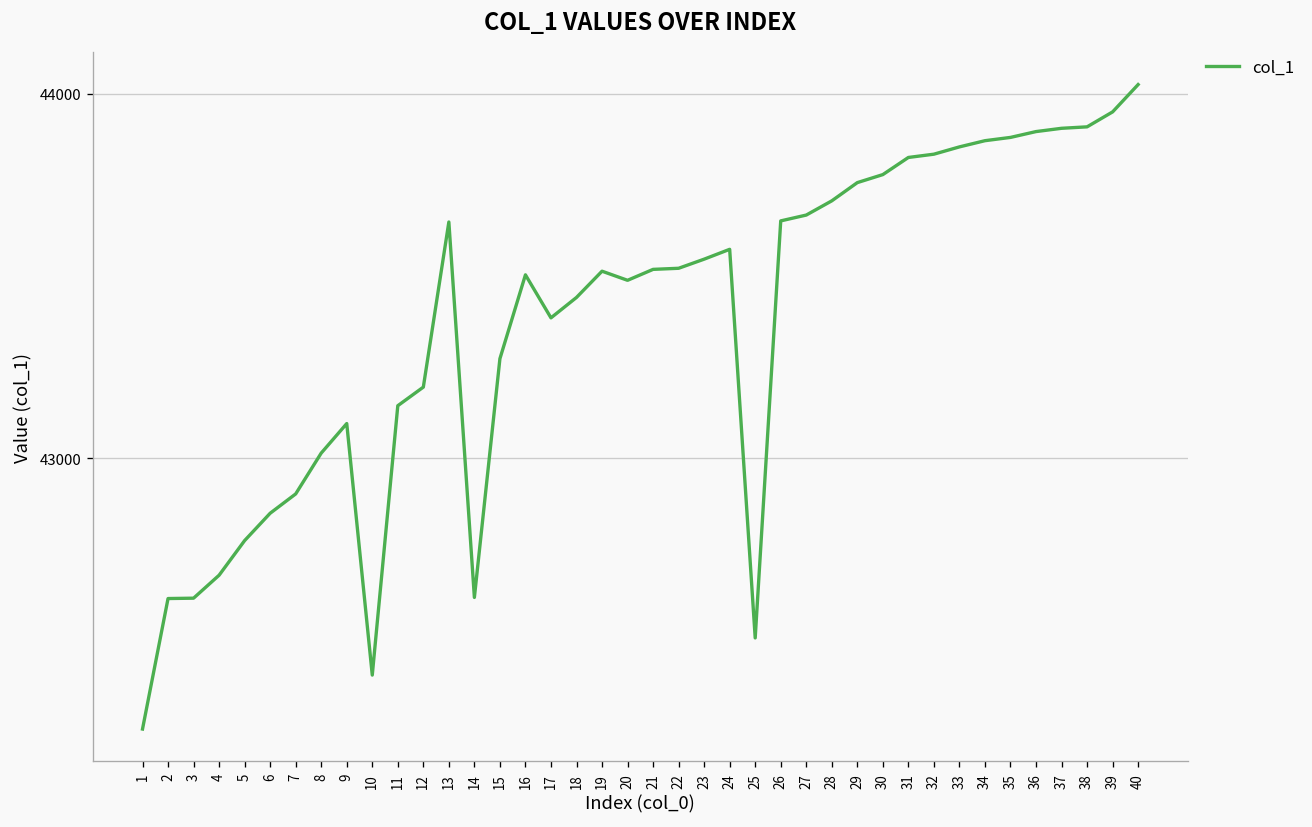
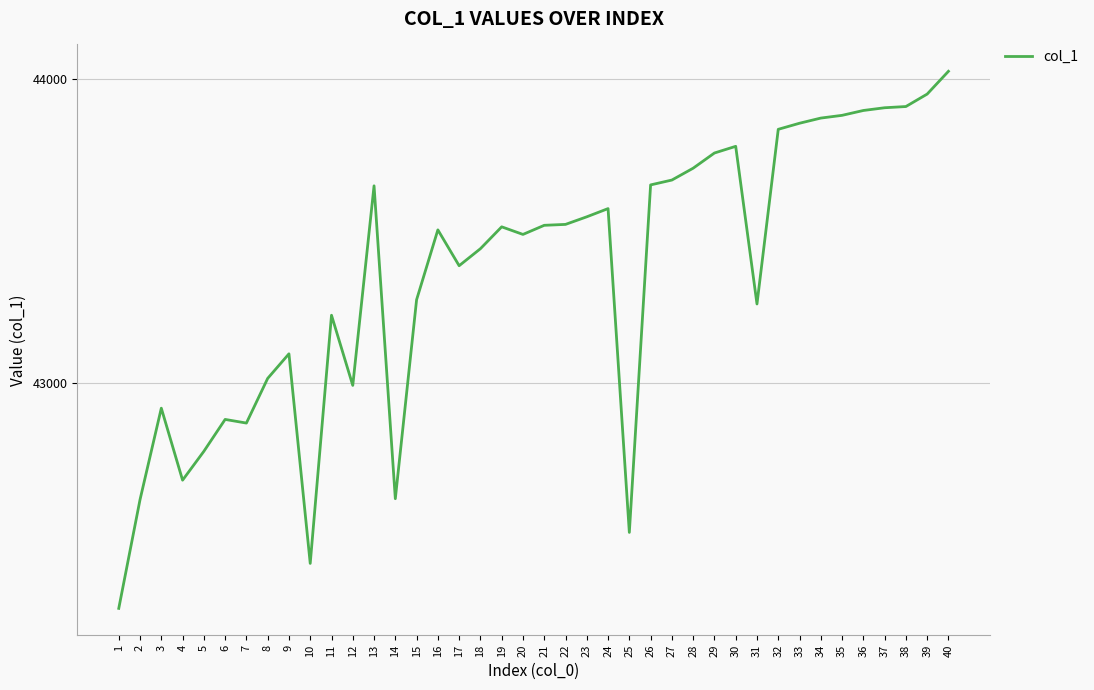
3: 42620 -> 42920
6: 42850 -> 42880
7: 42900 -> 42870
11: 43140 -> 43220
12: 43200 -> 42990
31: 43830 -> 43260
